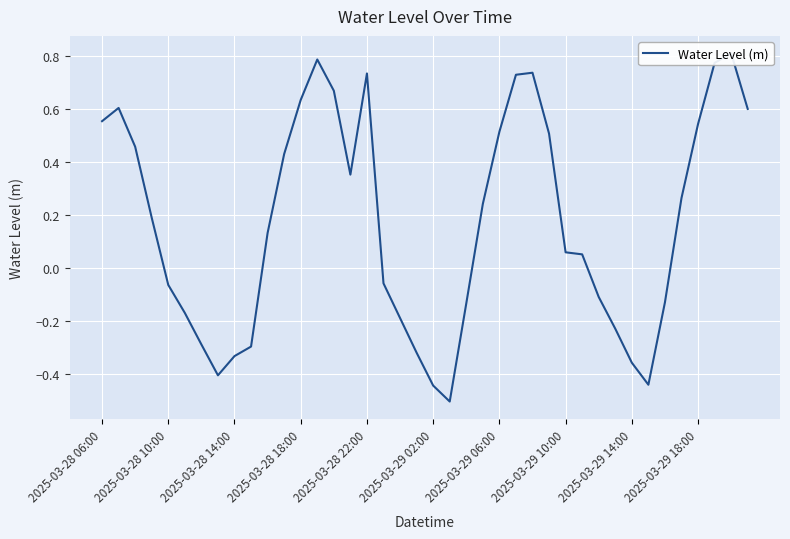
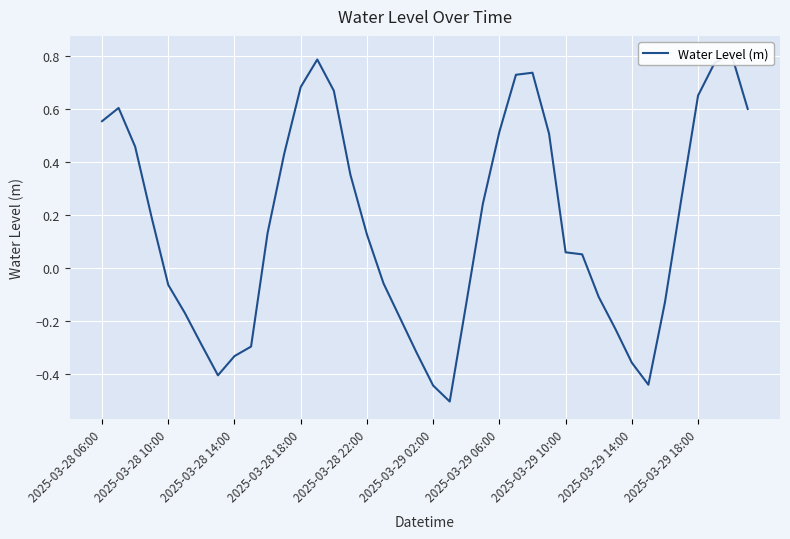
2025-03-28 18:00: 0.63 -> 0.68
2025-03-28 22:00: 0.73 -> 0.13
2025-03-29 18:00: 0.54 -> 0.65
